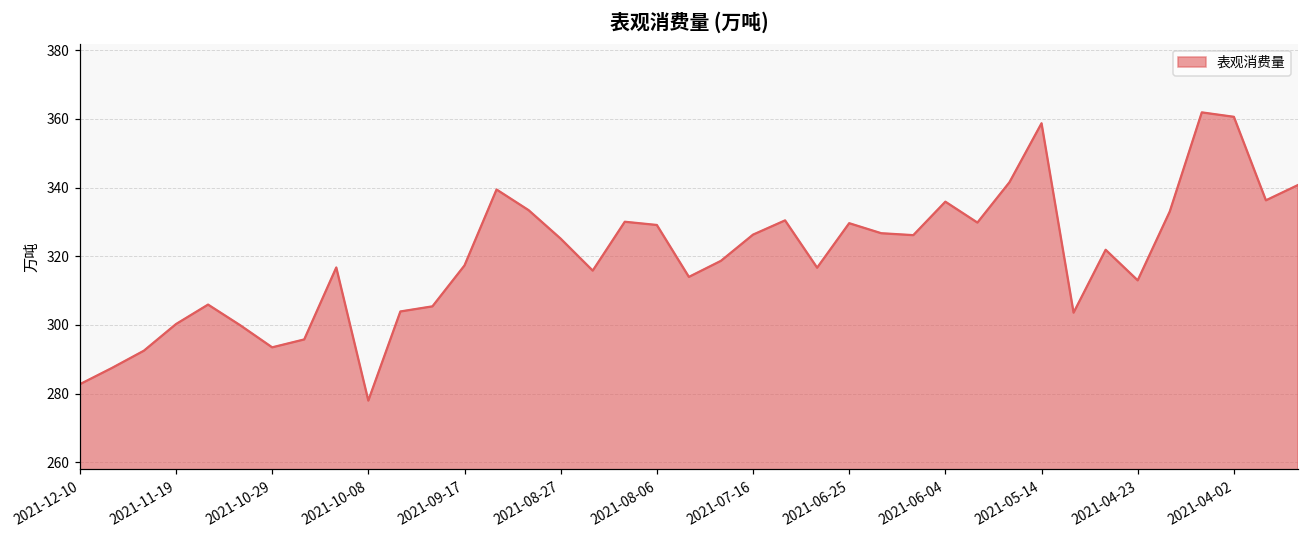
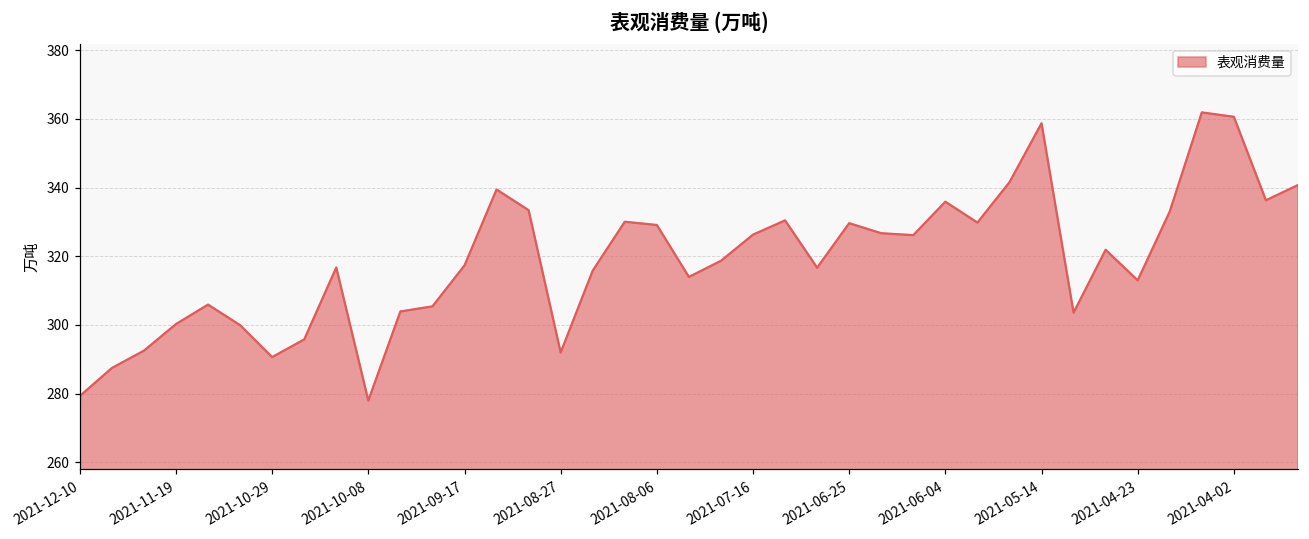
2021-12-10: 283 -> 279
2021-10-29: 293 -> 291
2021-08-27: 325 -> 292
